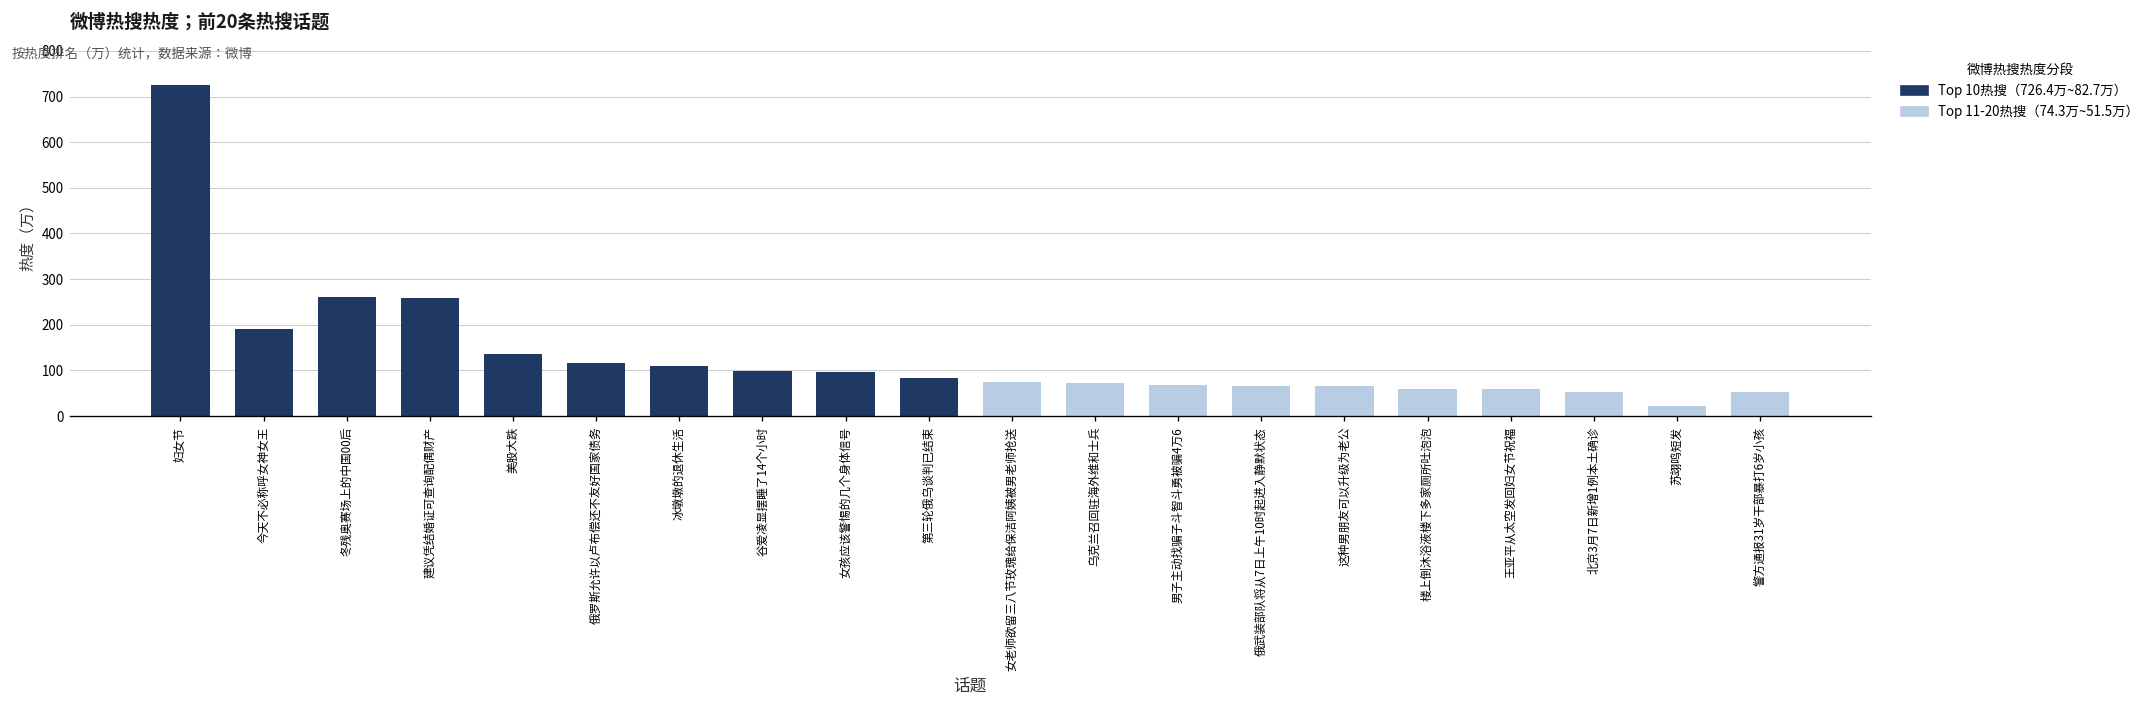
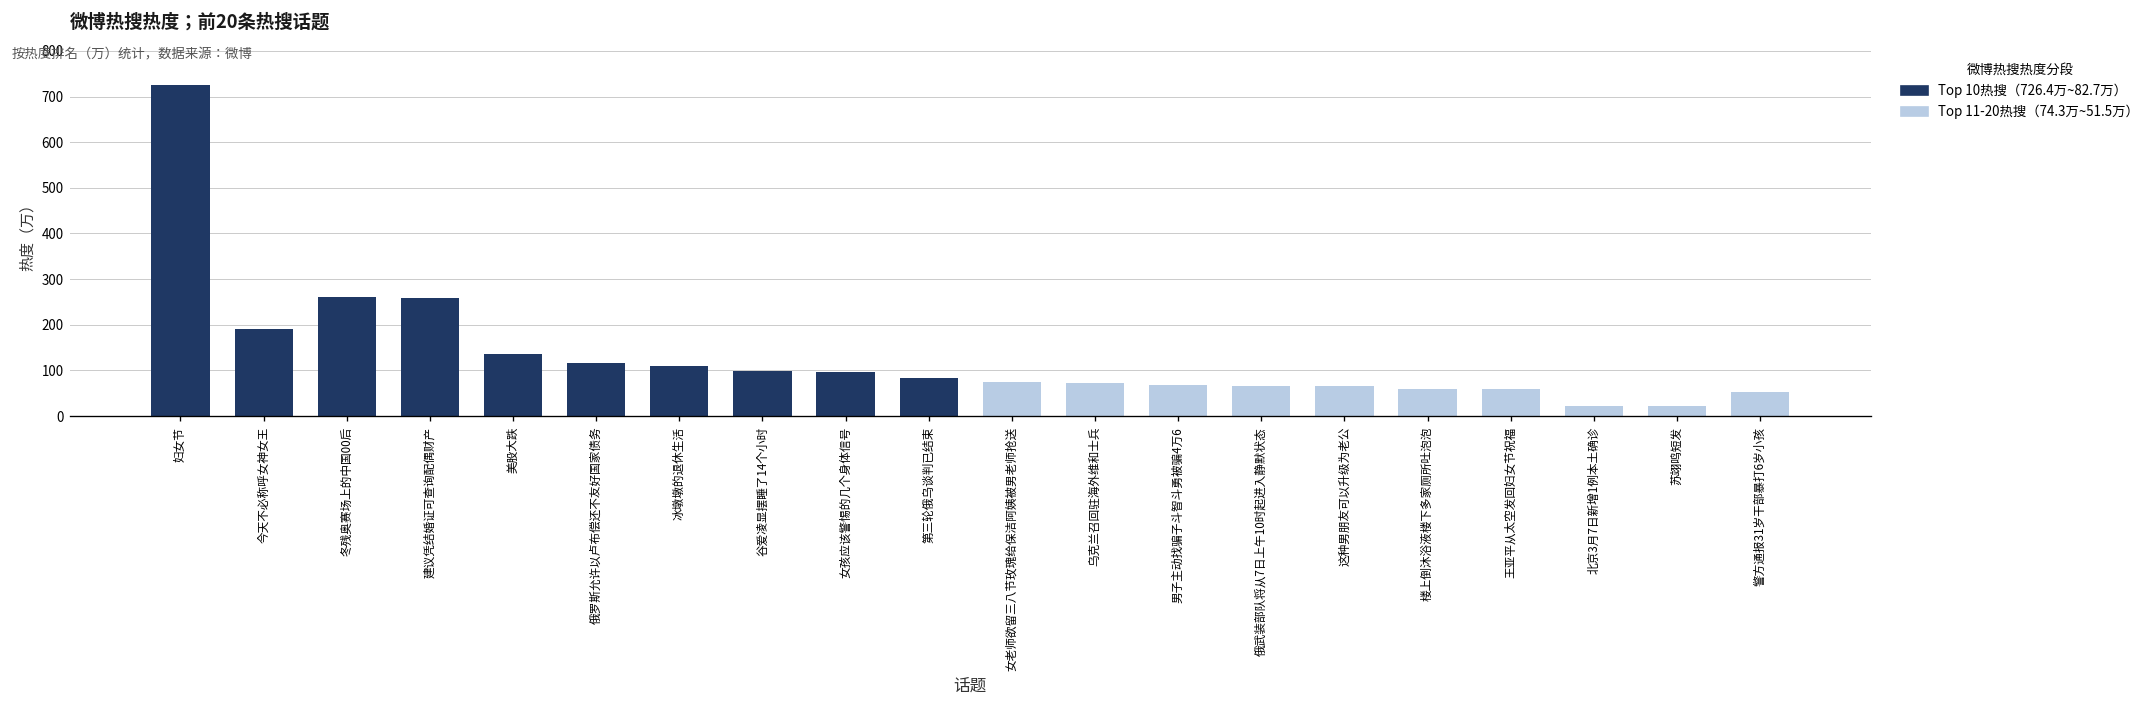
Top 11-20热搜（74.3万~51.5万）, 北京3月7日新增1例本土确诊: 50 -> 20
